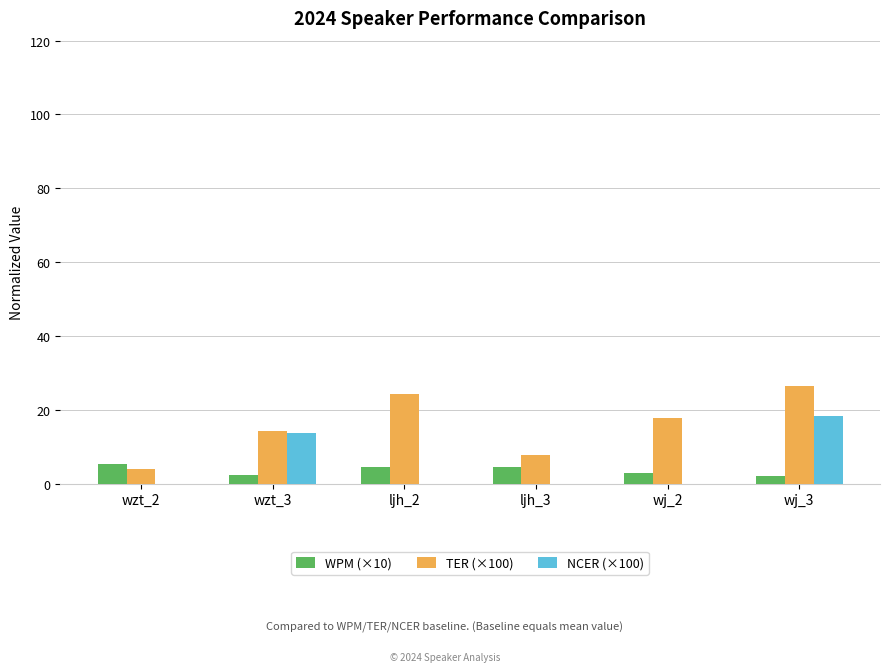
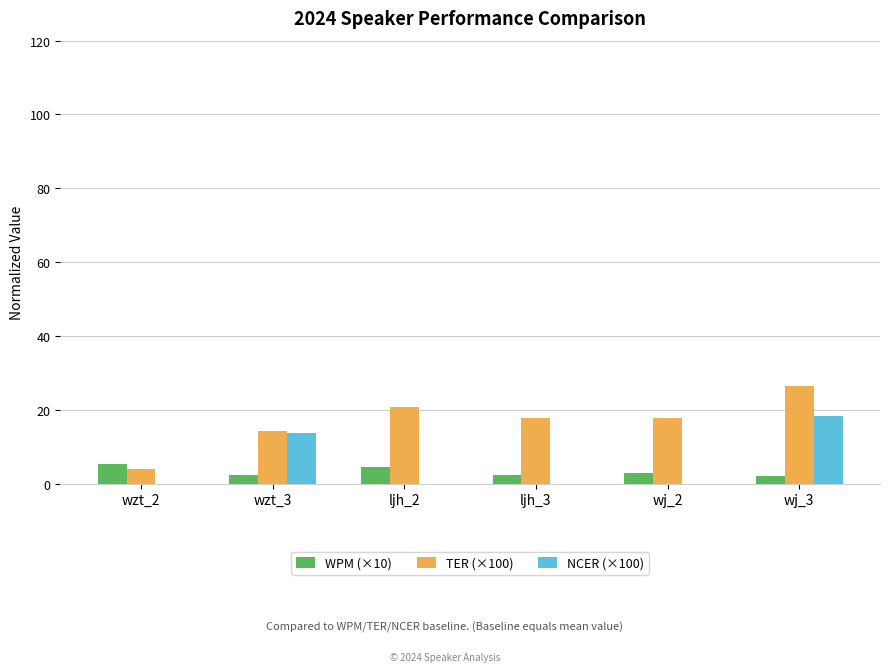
TER (×100), ljh_2: 24 -> 21
WPM (×10), ljh_3: 5 -> 2
TER (×100), ljh_3: 8 -> 18
